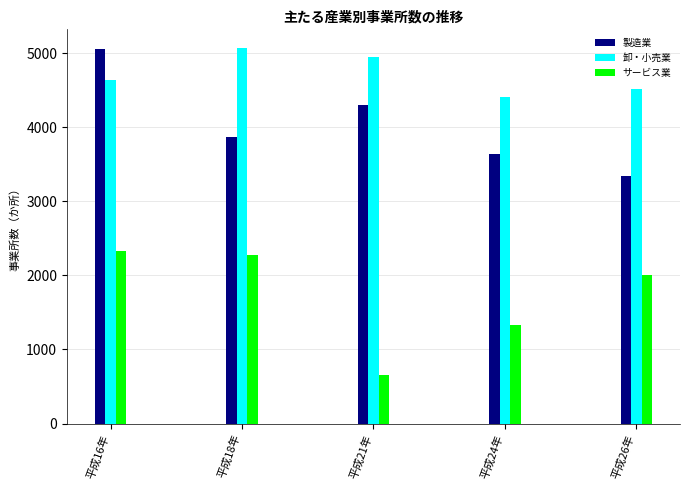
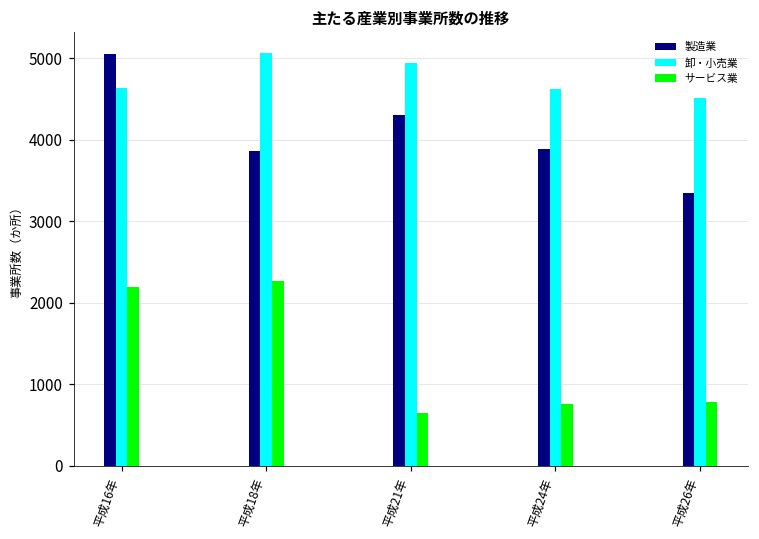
サービス業, 平成16年: 2300 -> 2200
製造業, 平成24年: 3600 -> 3900
卸・小売業, 平成24年: 4400 -> 4600
サービス業, 平成24年: 1300 -> 800
サービス業, 平成26年: 2000 -> 800
